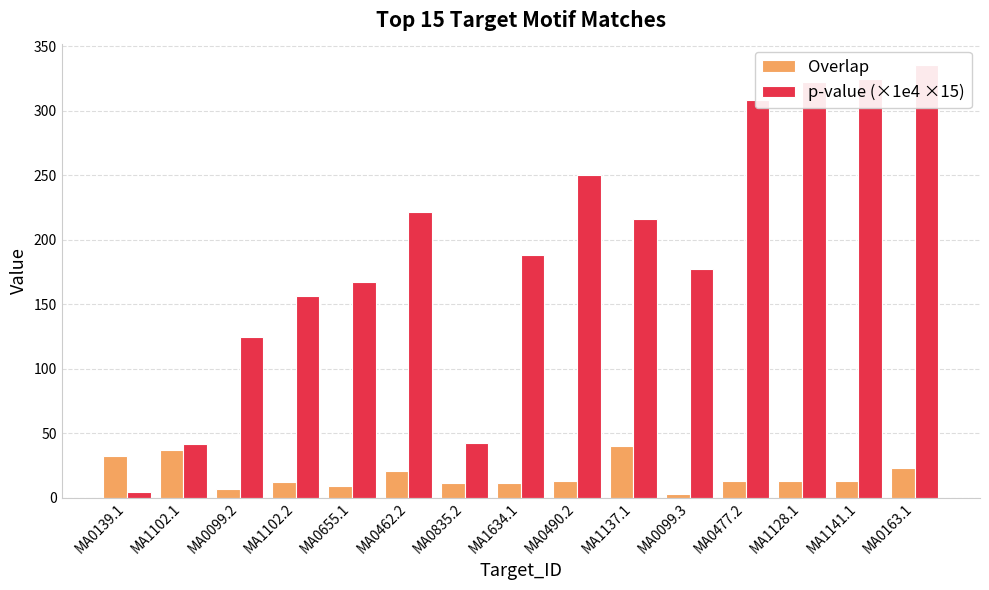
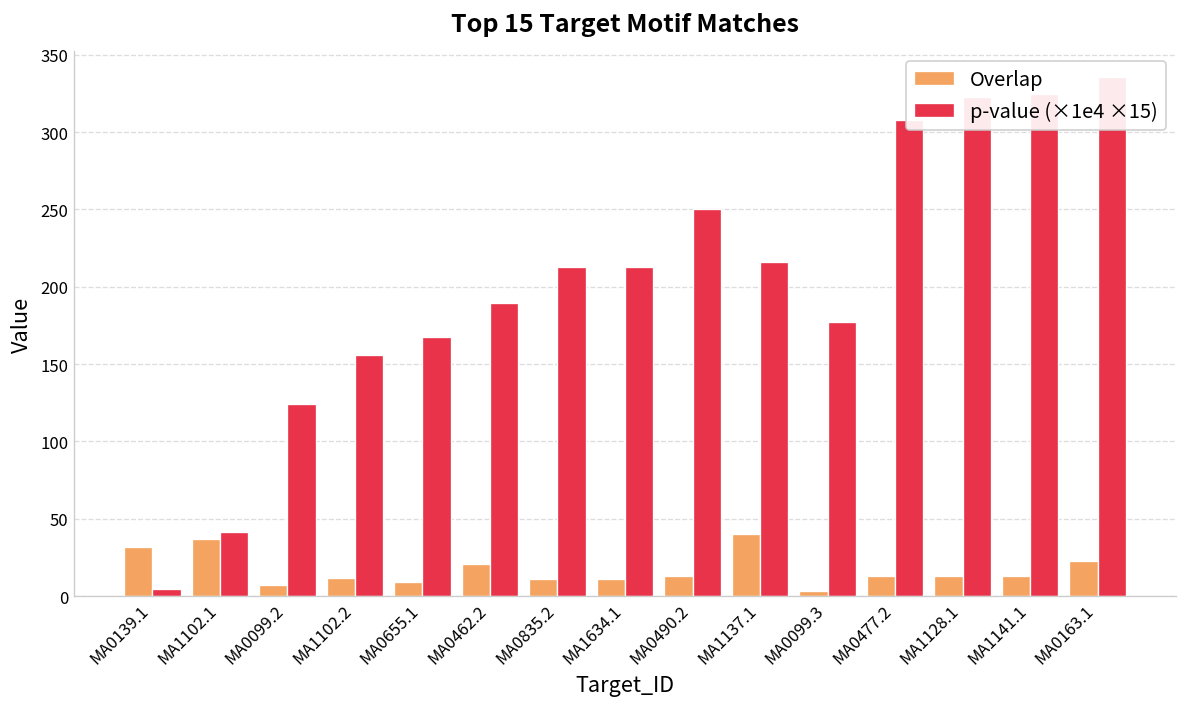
p-value (×1e4 ×15), MA0462.2: 222 -> 189
p-value (×1e4 ×15), MA0835.2: 42 -> 213
p-value (×1e4 ×15), MA1634.1: 188 -> 213
